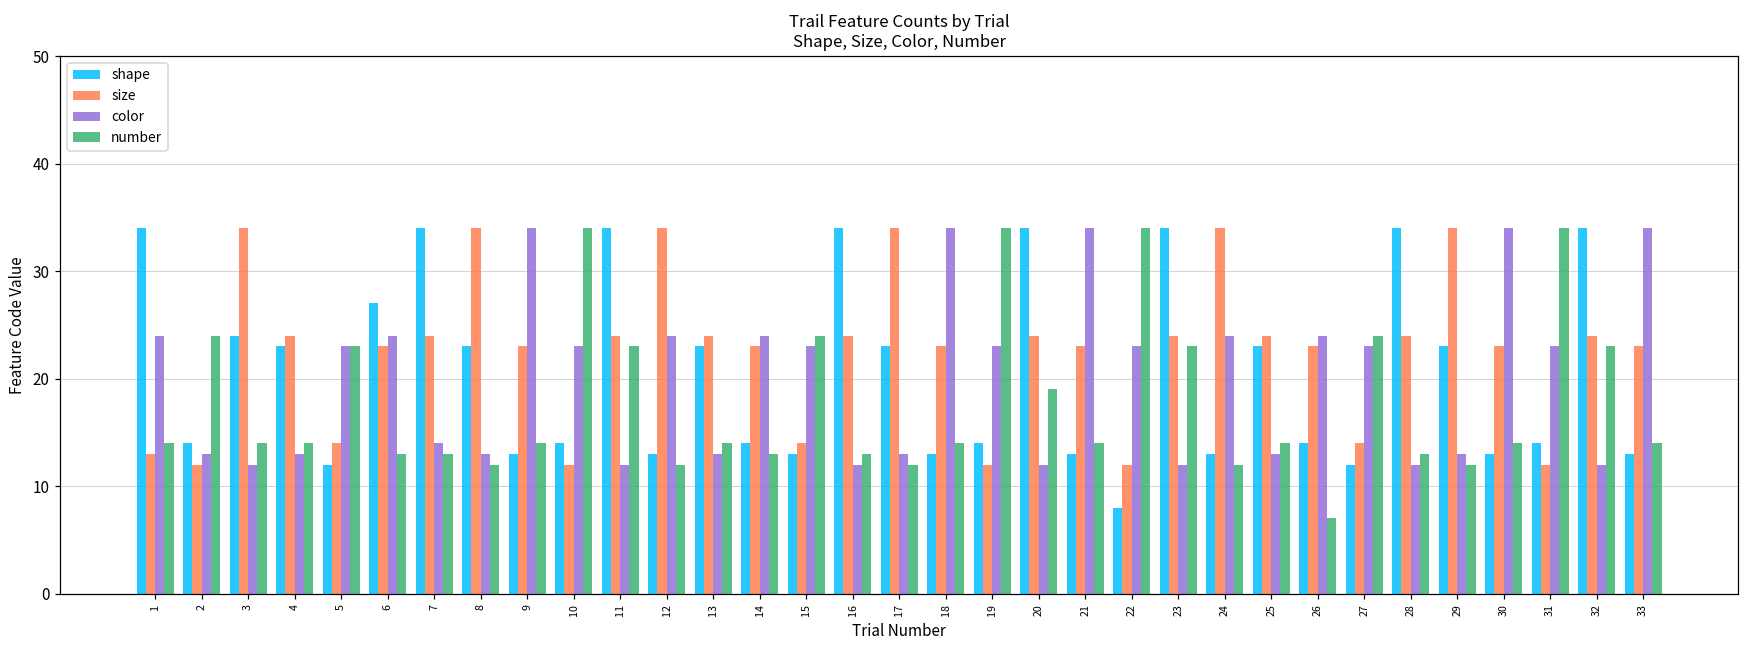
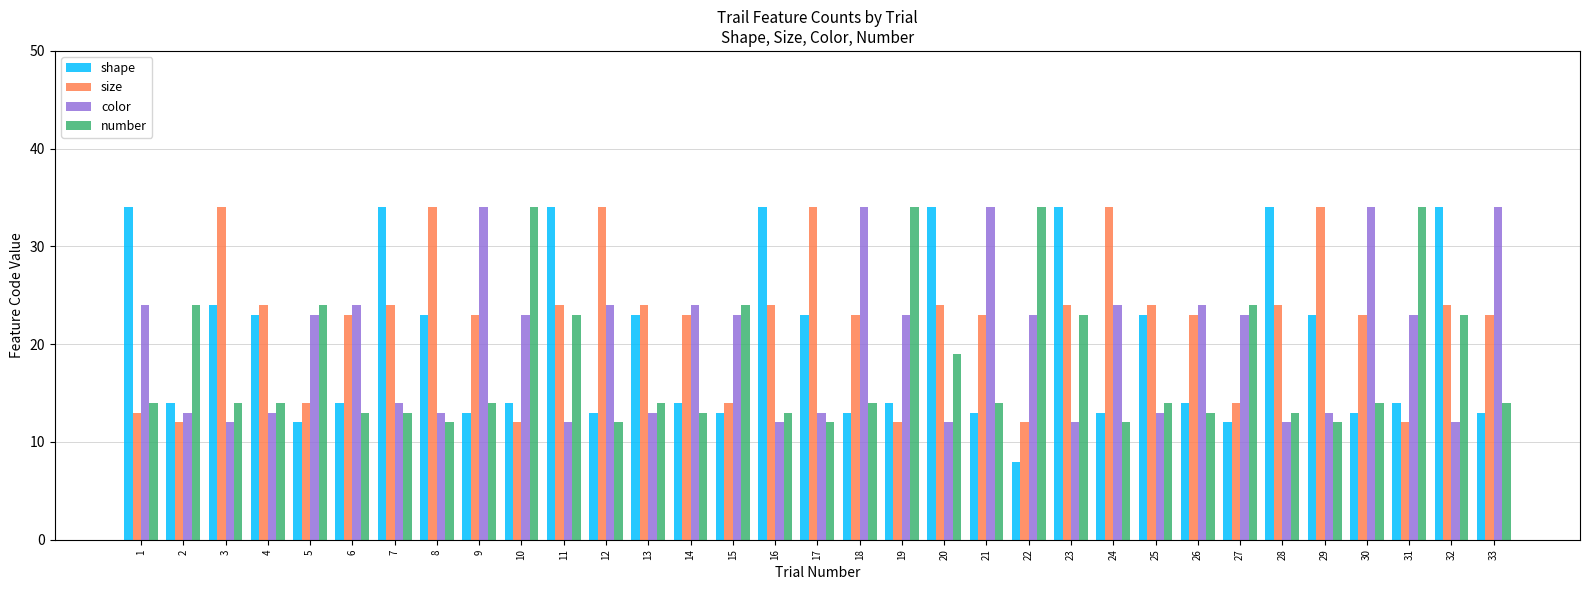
number, 5: 23 -> 24
shape, 6: 27 -> 14
number, 26: 7 -> 13
